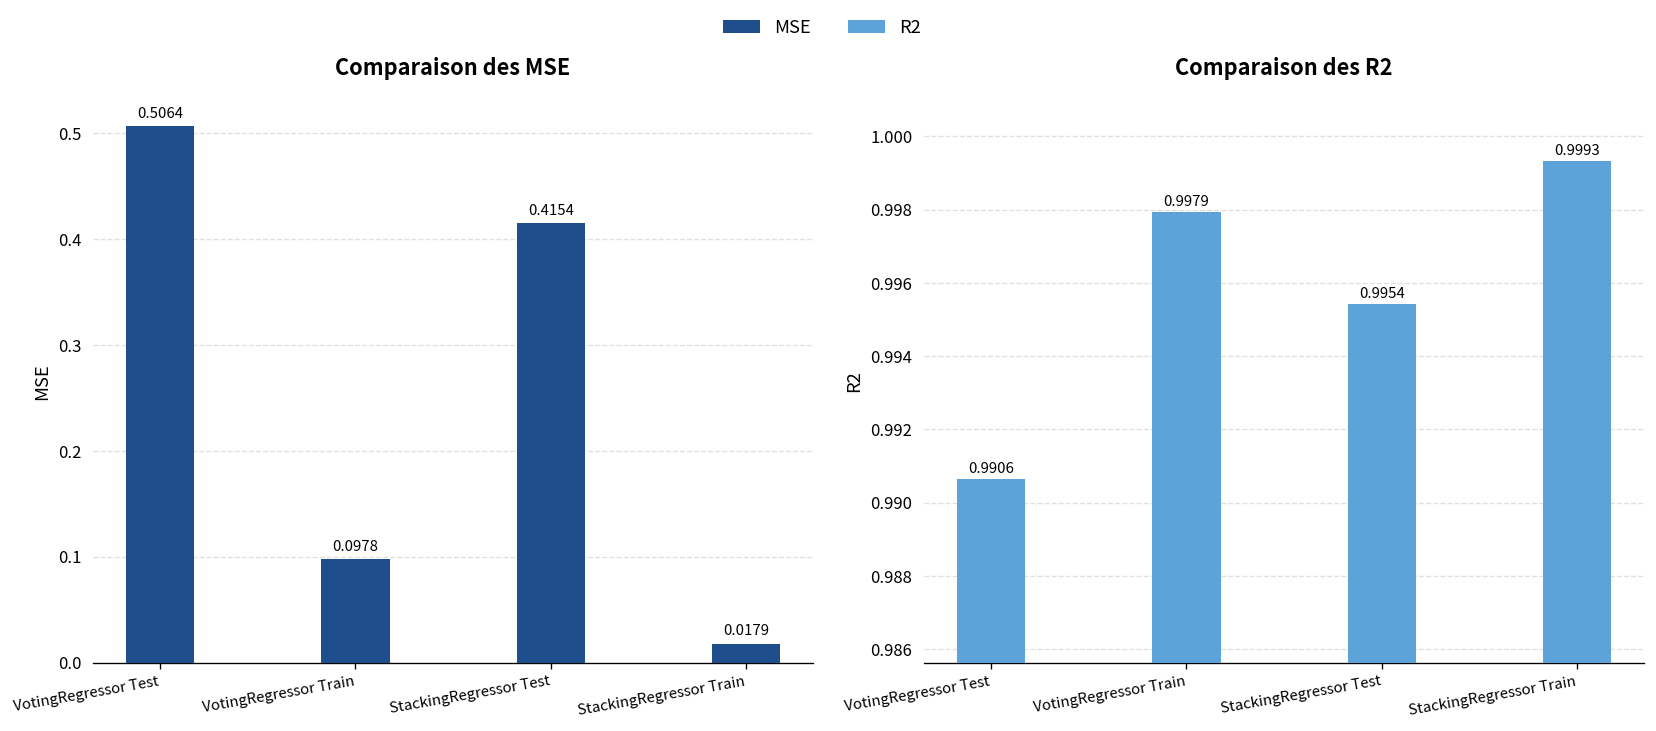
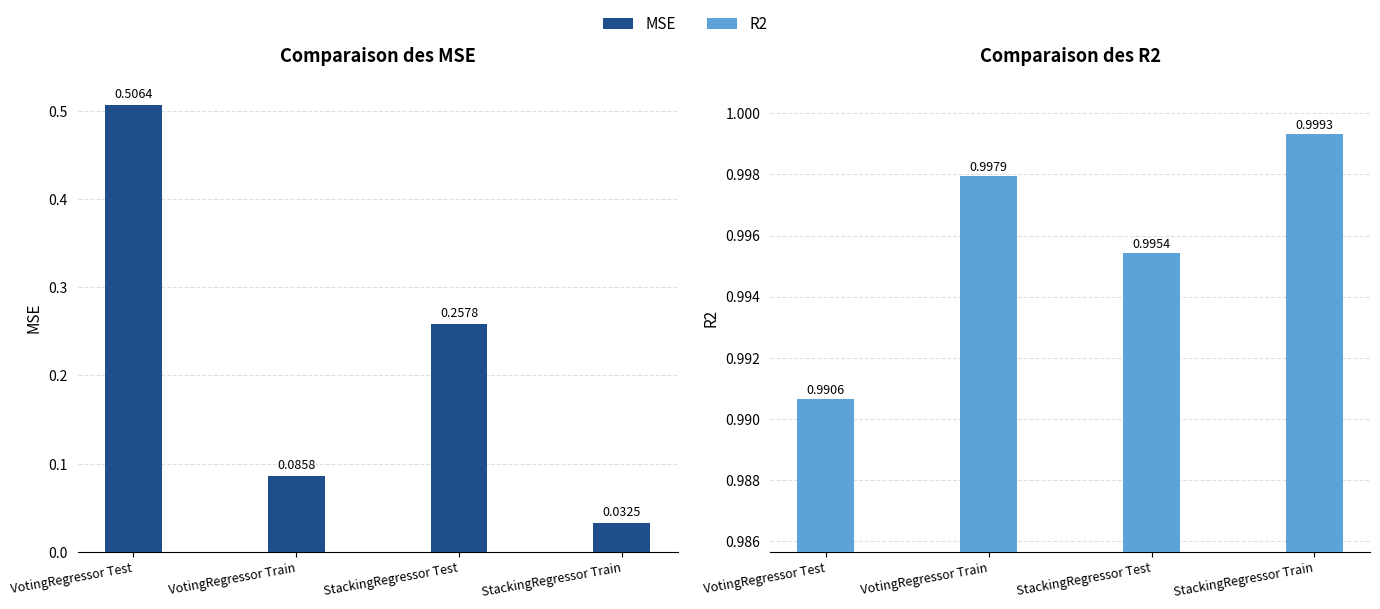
Comparaison des MSE, VotingRegressor Train: 0.0978 -> 0.0858
Comparaison des MSE, StackingRegressor Test: 0.4154 -> 0.2578
Comparaison des MSE, StackingRegressor Train: 0.0179 -> 0.0325
